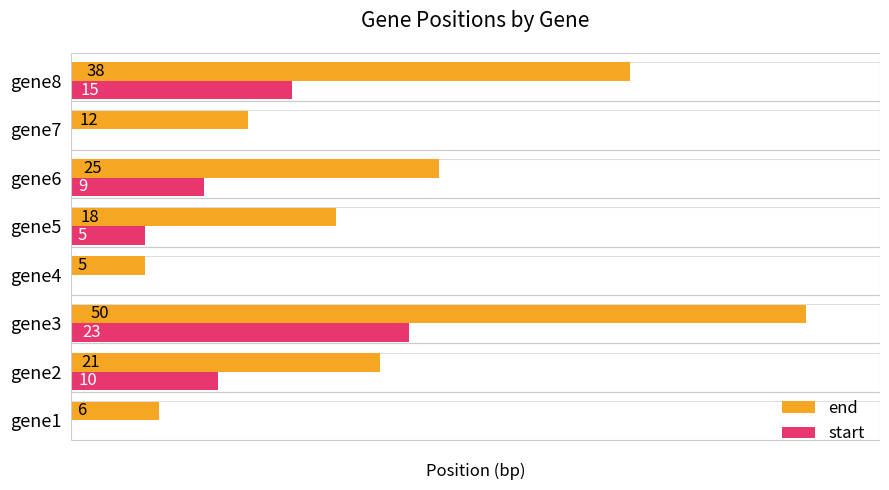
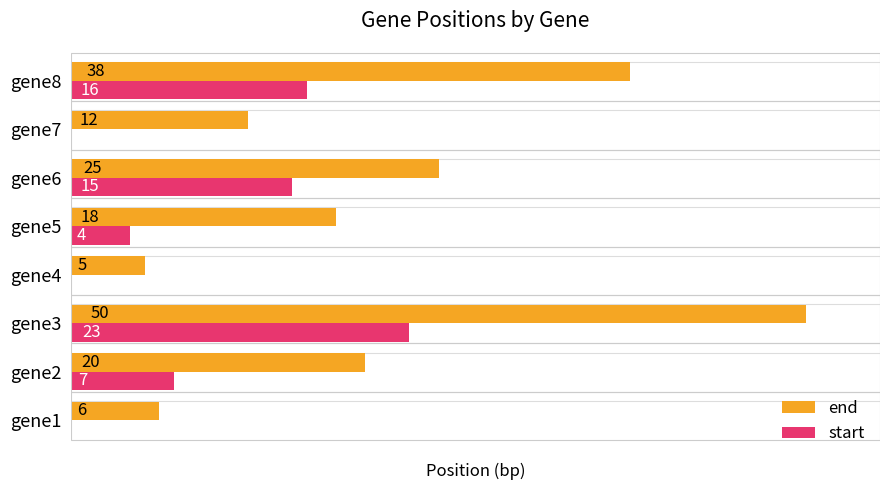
start, gene8: 15 -> 16
start, gene6: 9 -> 15
start, gene5: 5 -> 4
end, gene2: 21 -> 20
start, gene2: 10 -> 7
